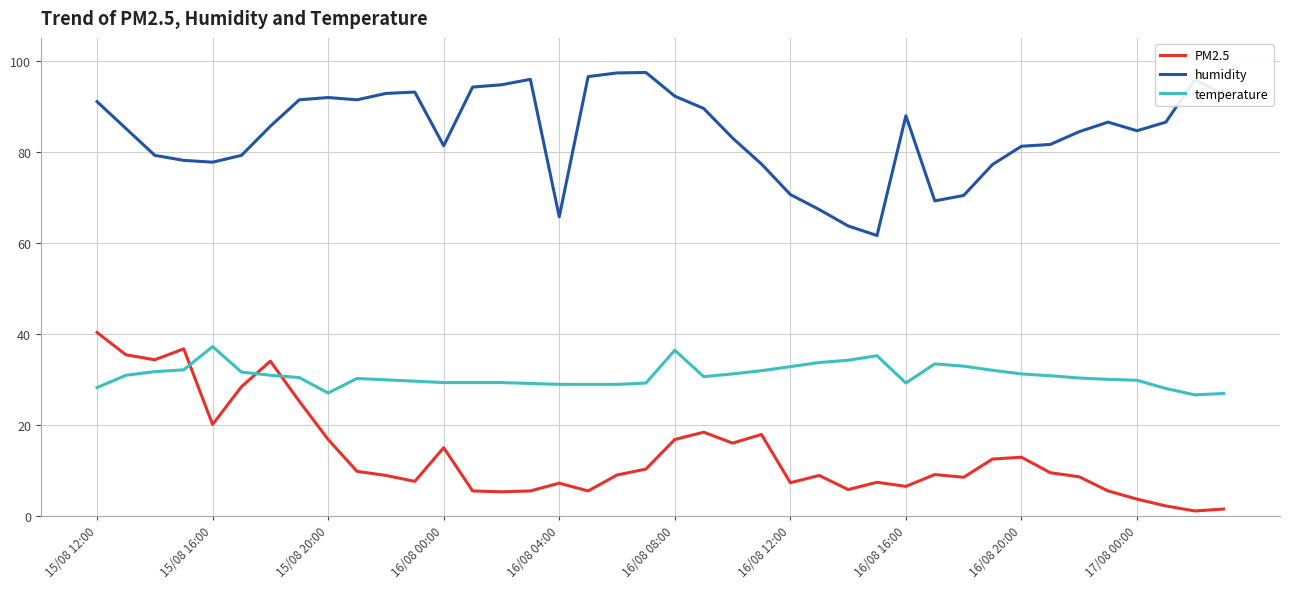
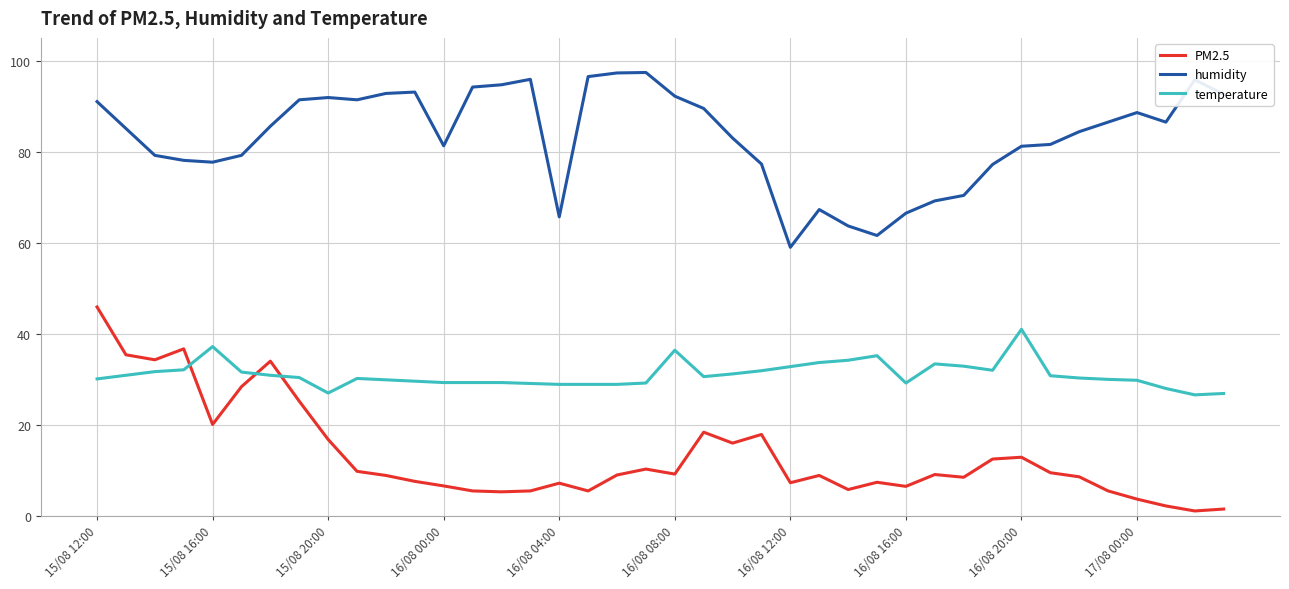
PM2.5, 15/08 12:00: 40 -> 46
temperature, 15/08 12:00: 28 -> 30
PM2.5, 16/08 00:00: 15 -> 7
PM2.5, 16/08 08:00: 17 -> 9
humidity, 16/08 12:00: 71 -> 59
humidity, 16/08 16:00: 88 -> 67
temperature, 16/08 20:00: 31 -> 41
humidity, 17/08 00:00: 85 -> 89
